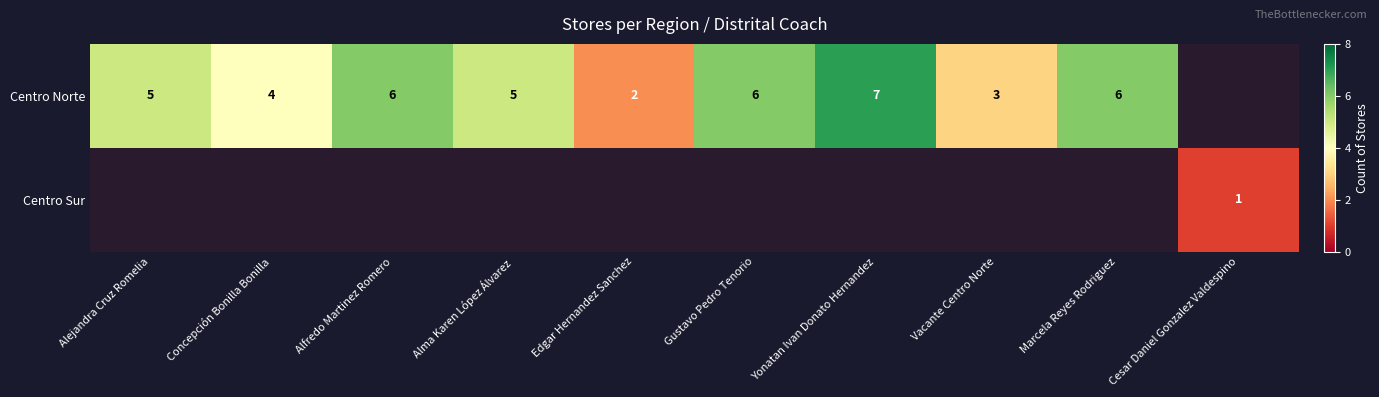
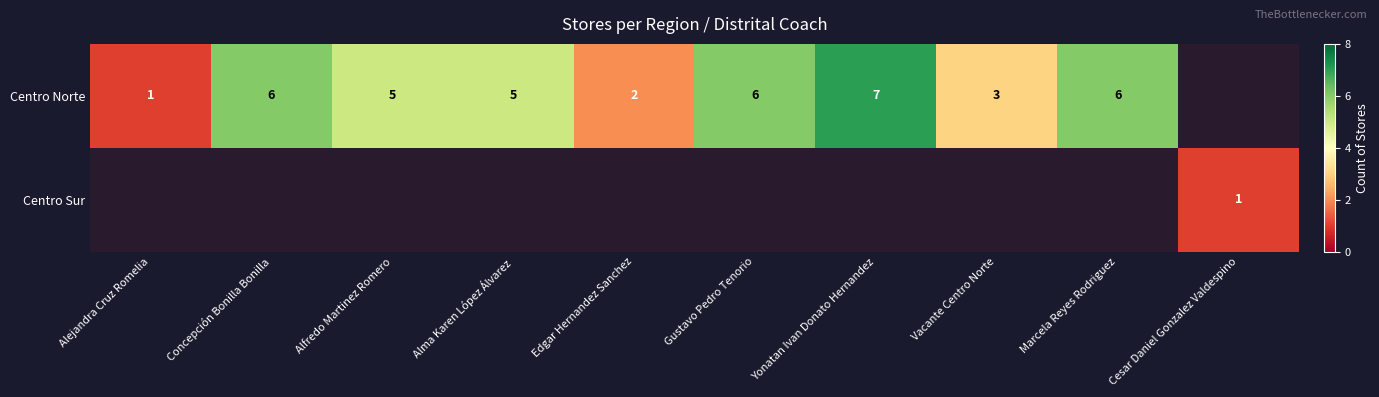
Centro Norte, Alejandra Cruz Romelia: 5 -> 1
Centro Norte, Concepción Bonilla Bonilla: 4 -> 6
Centro Norte, Alfredo Martinez Romero: 6 -> 5
